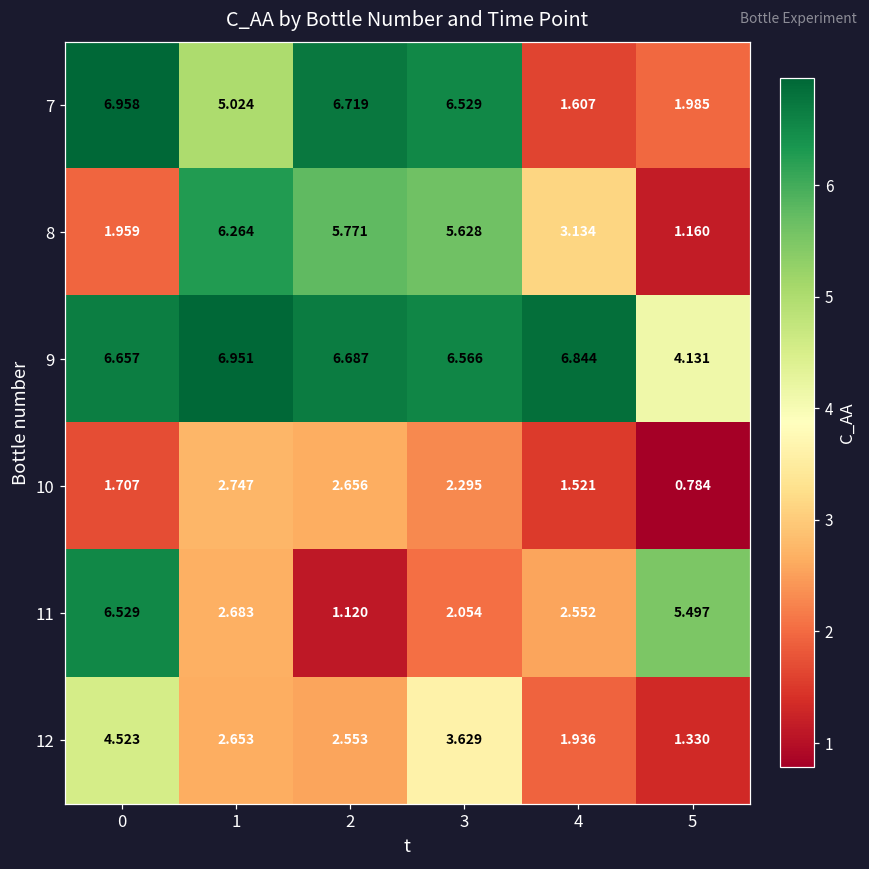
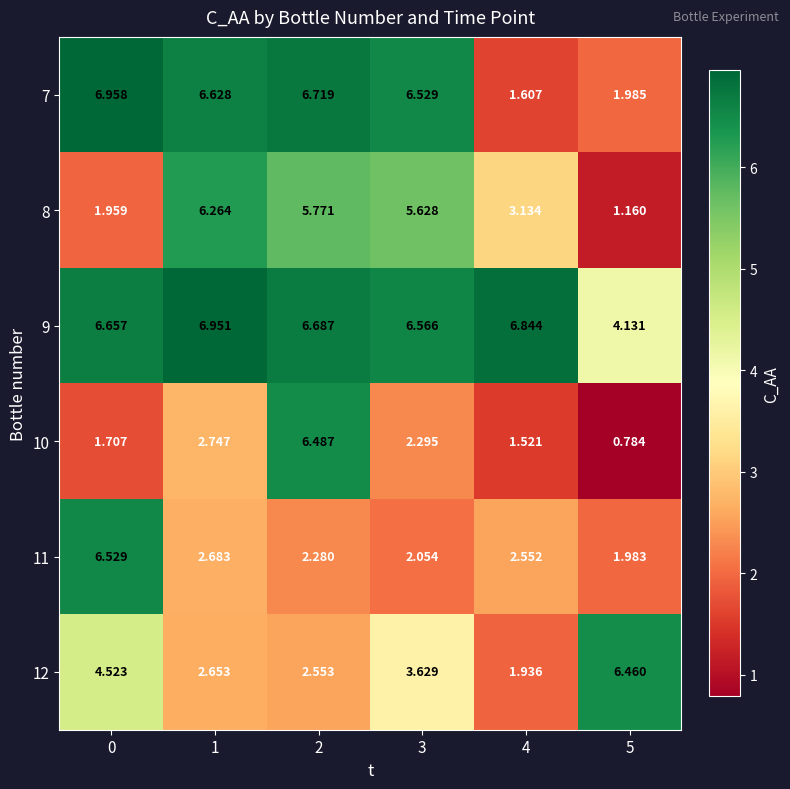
7, 1: 5.024 -> 6.628
10, 2: 2.656 -> 6.487
11, 2: 1.120 -> 2.280
11, 5: 5.497 -> 1.983
12, 5: 1.330 -> 6.460
